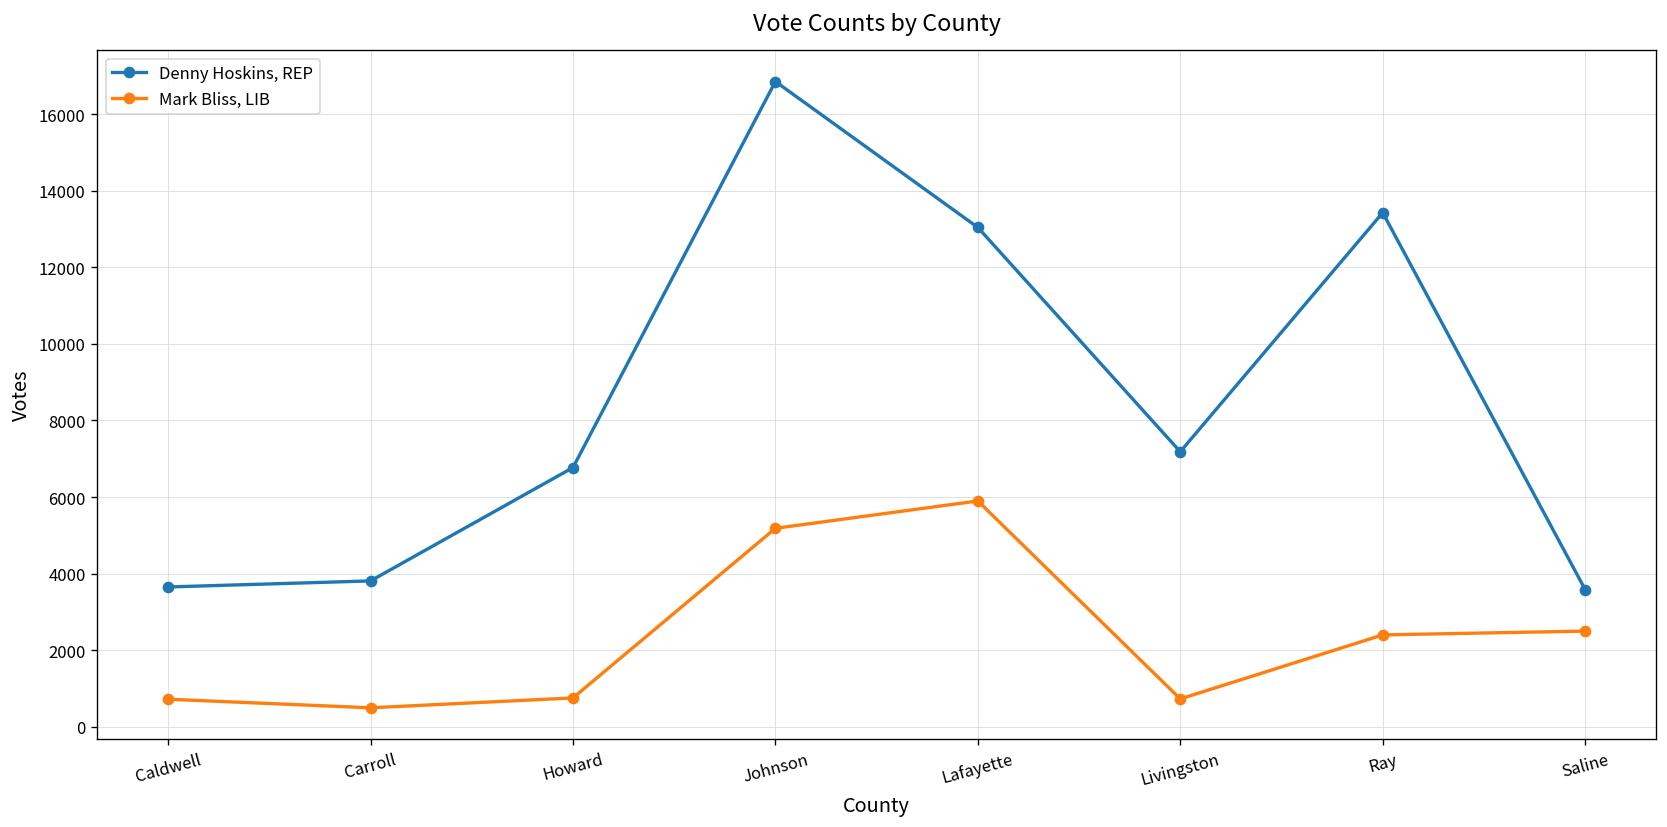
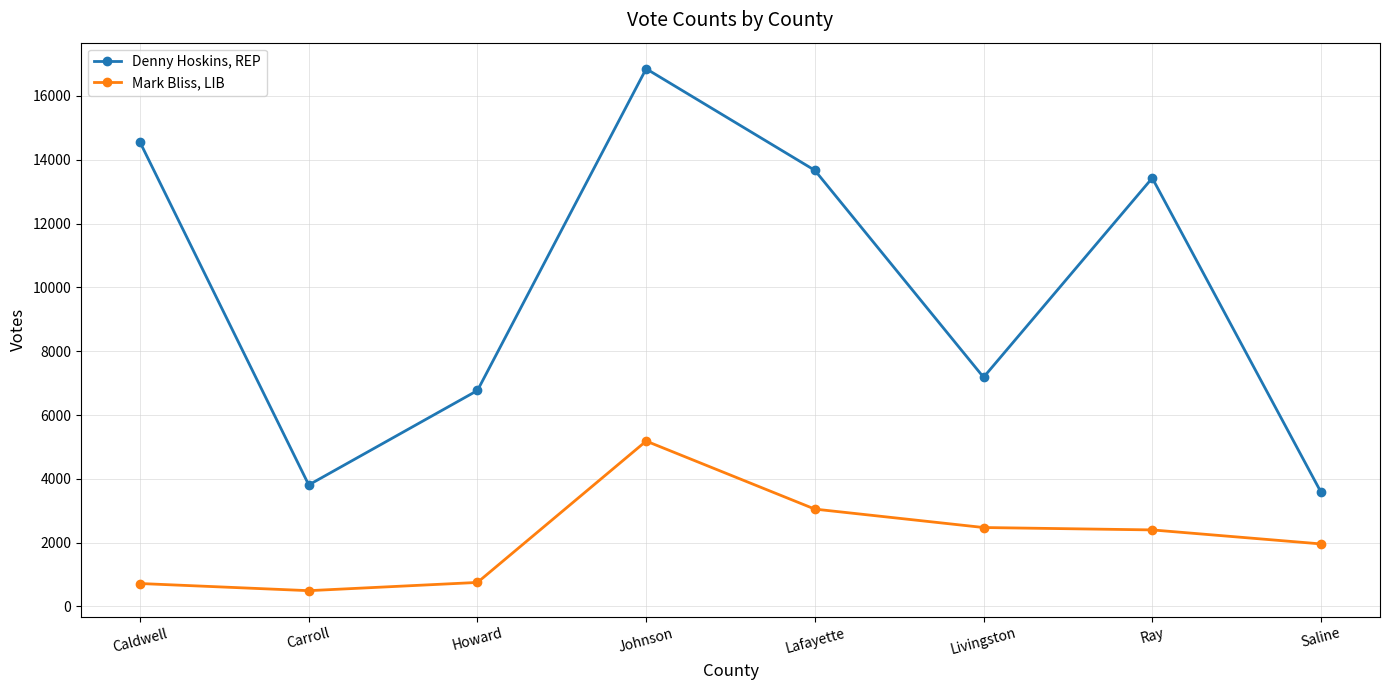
Denny Hoskins, REP, Caldwell: 3700 -> 14500
Denny Hoskins, REP, Lafayette: 13000 -> 13700
Mark Bliss, LIB, Lafayette: 5900 -> 3100
Mark Bliss, LIB, Livingston: 700 -> 2500
Mark Bliss, LIB, Saline: 2500 -> 2000
